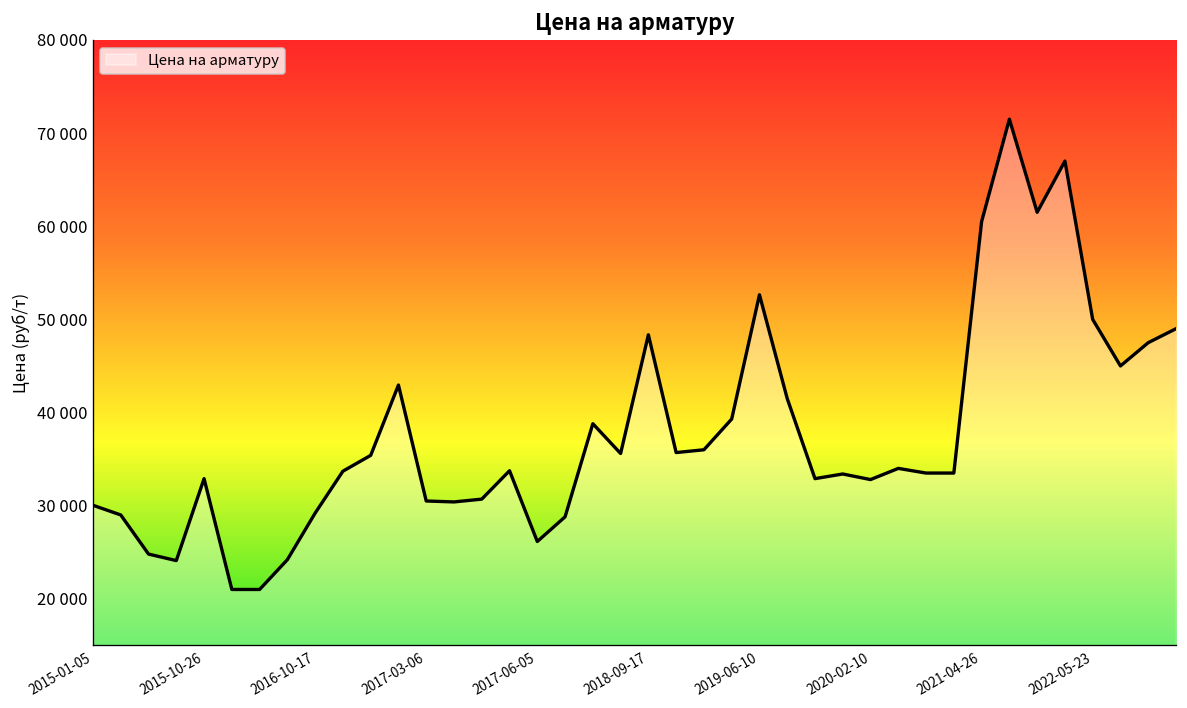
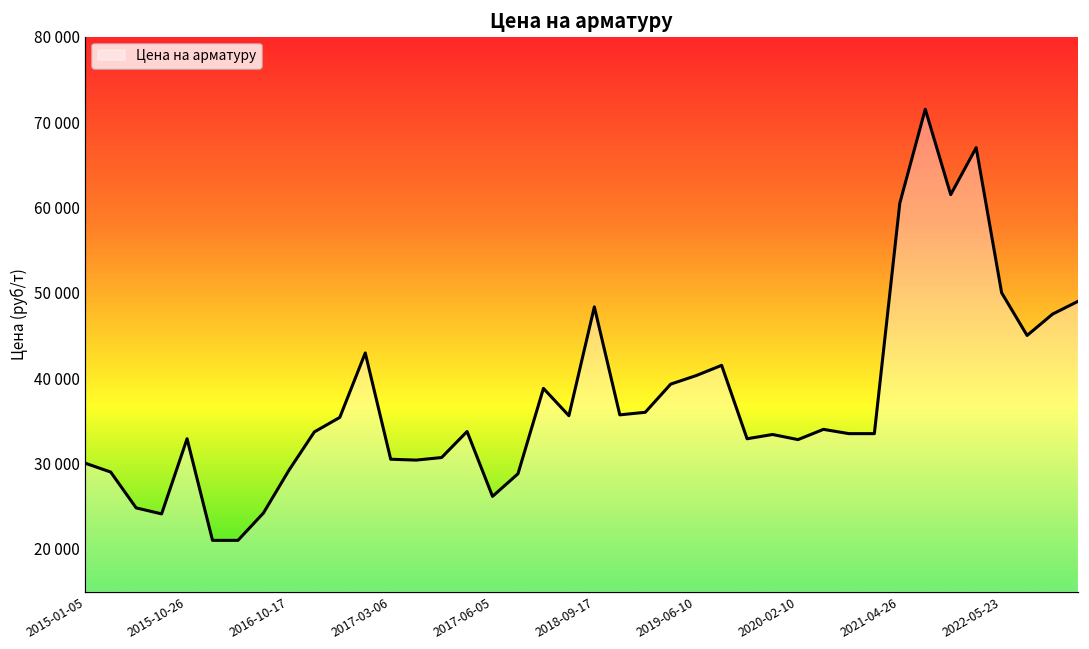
2019-06-10: 53000 -> 40000
